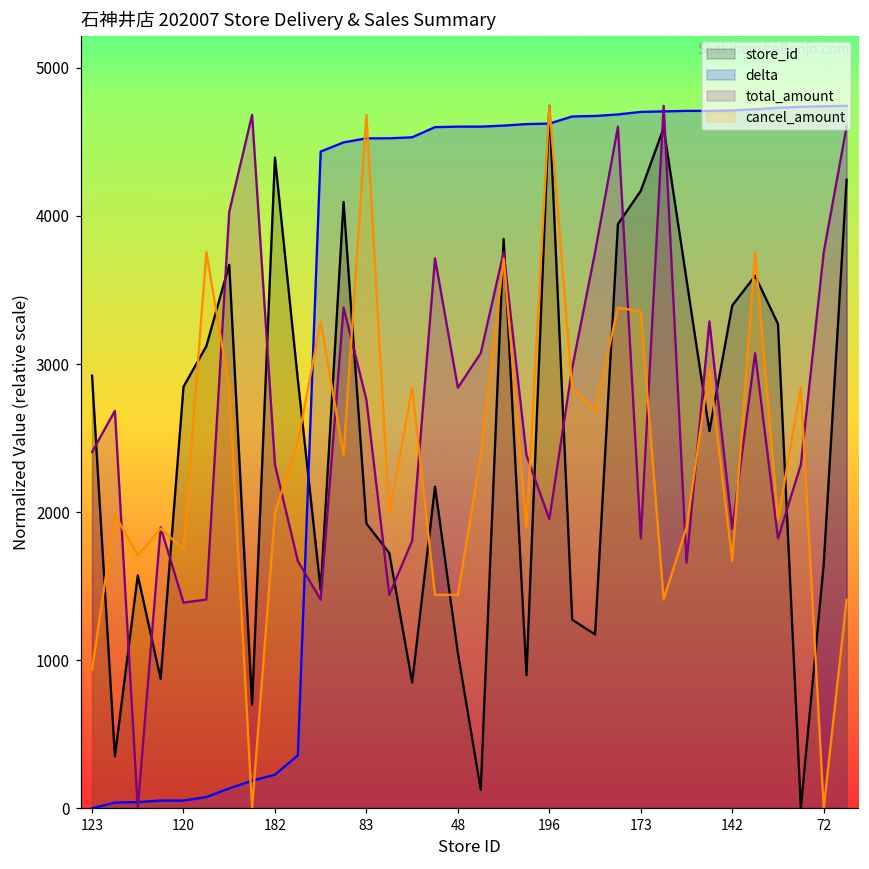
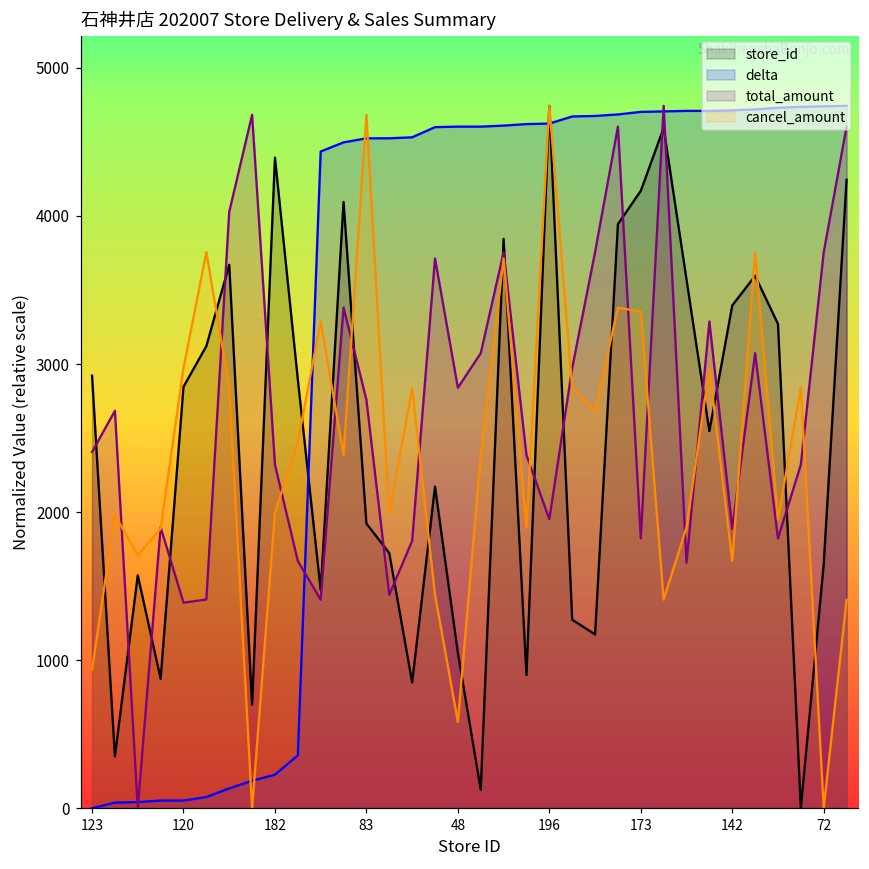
cancel_amount, 120: 1750 -> 2970
cancel_amount, 48: 1440 -> 580
